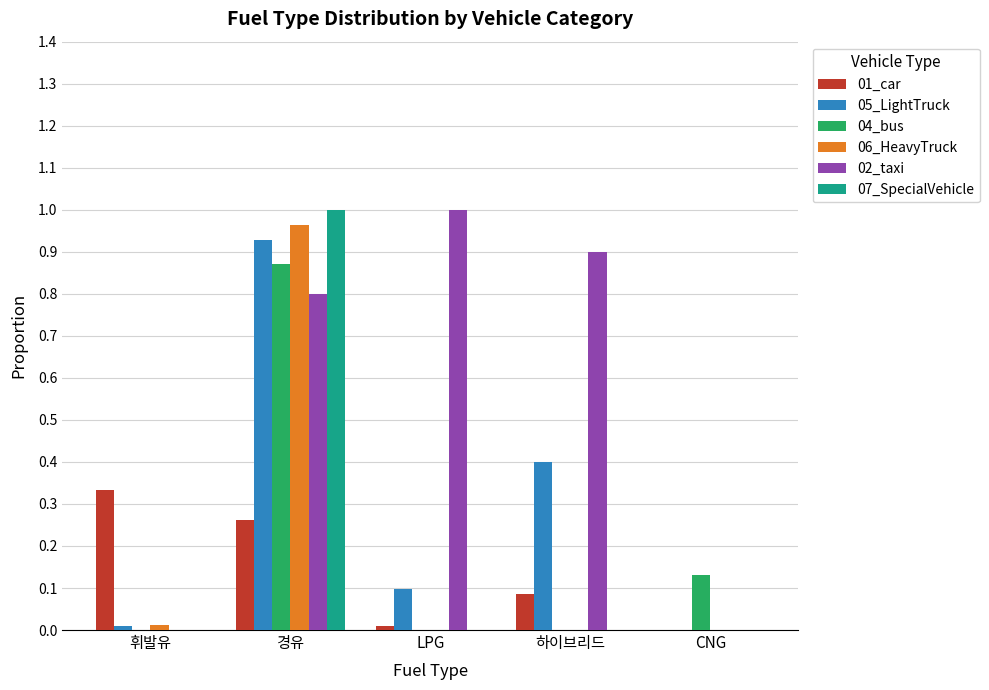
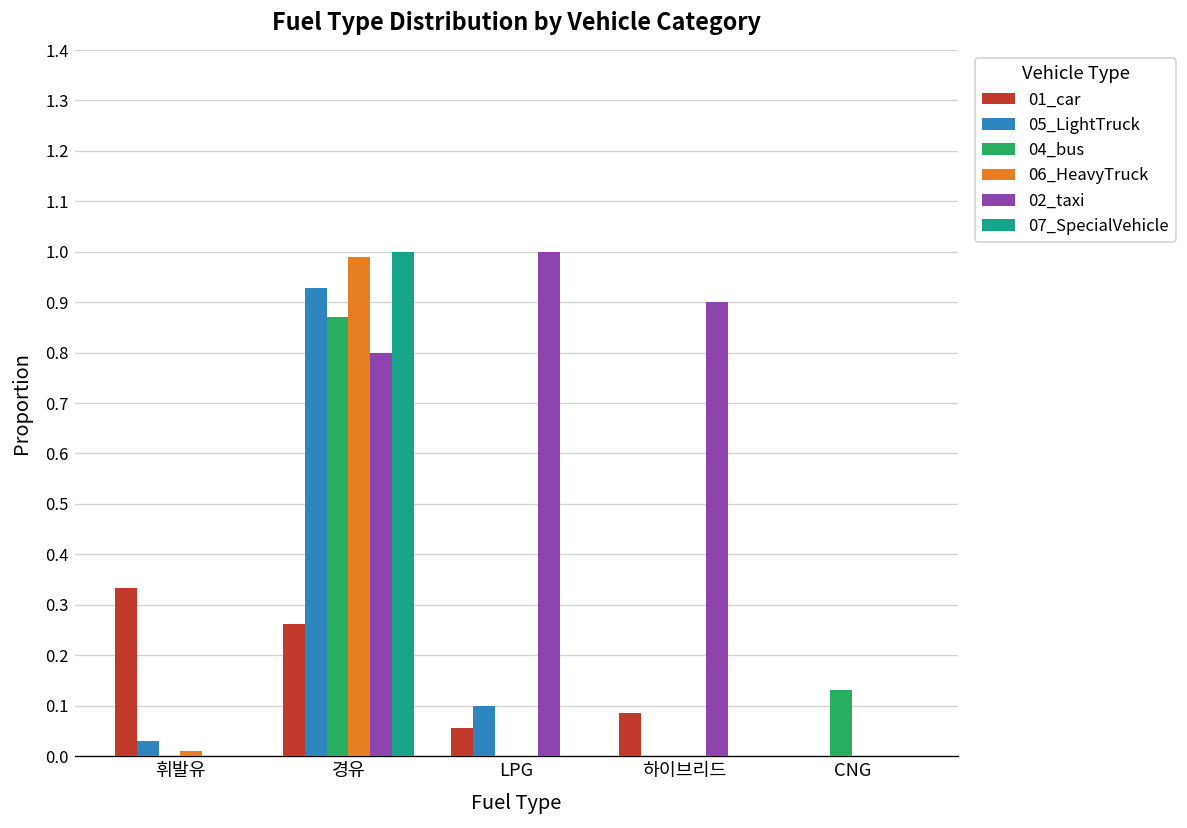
05_LightTruck, 휘발유: 0.01 -> 0.03
06_HeavyTruck, 경유: 0.96 -> 0.99
01_car, LPG: 0.01 -> 0.05
05_LightTruck, 하이브리드: 0.4 -> 0.0
